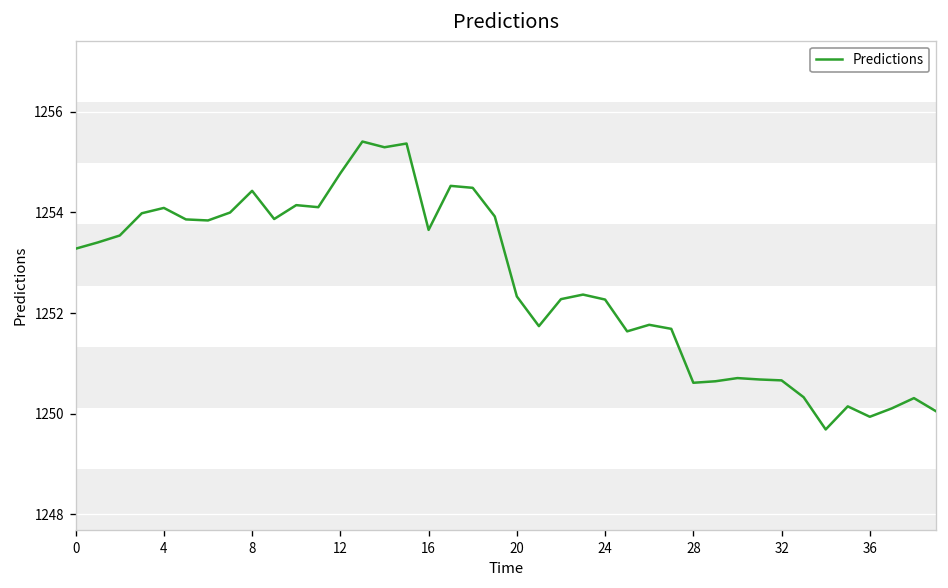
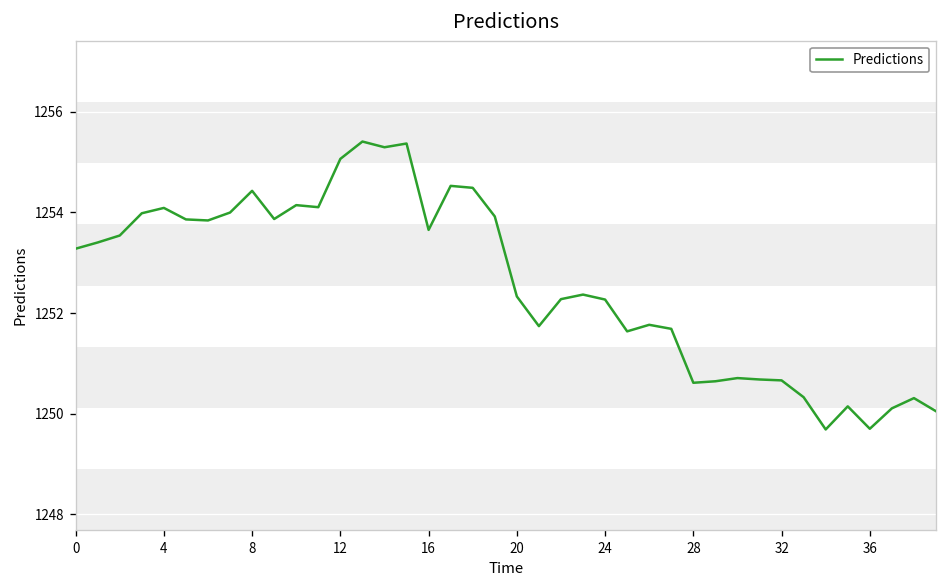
12: 1254.8 -> 1255.1
36: 1249.9 -> 1249.7
